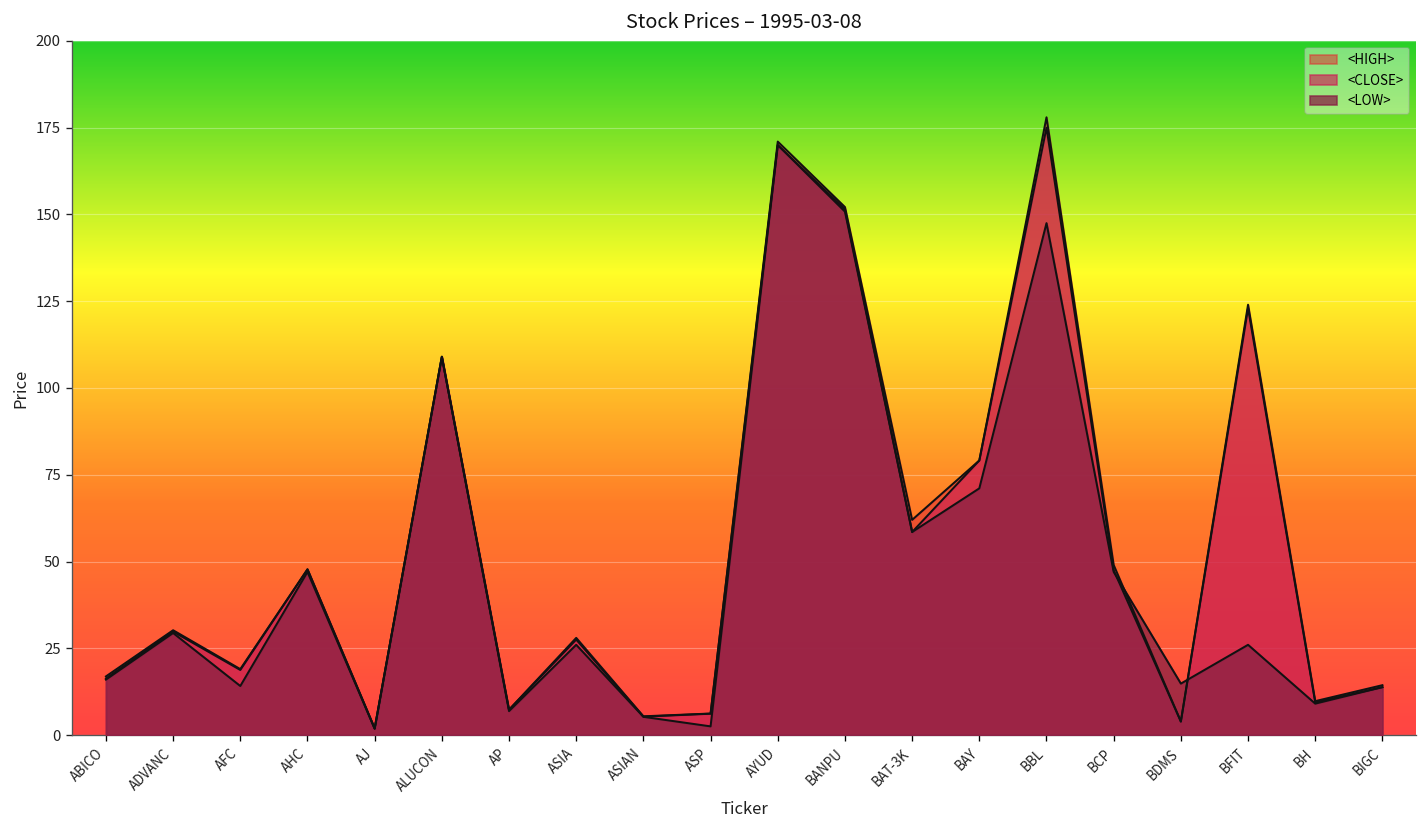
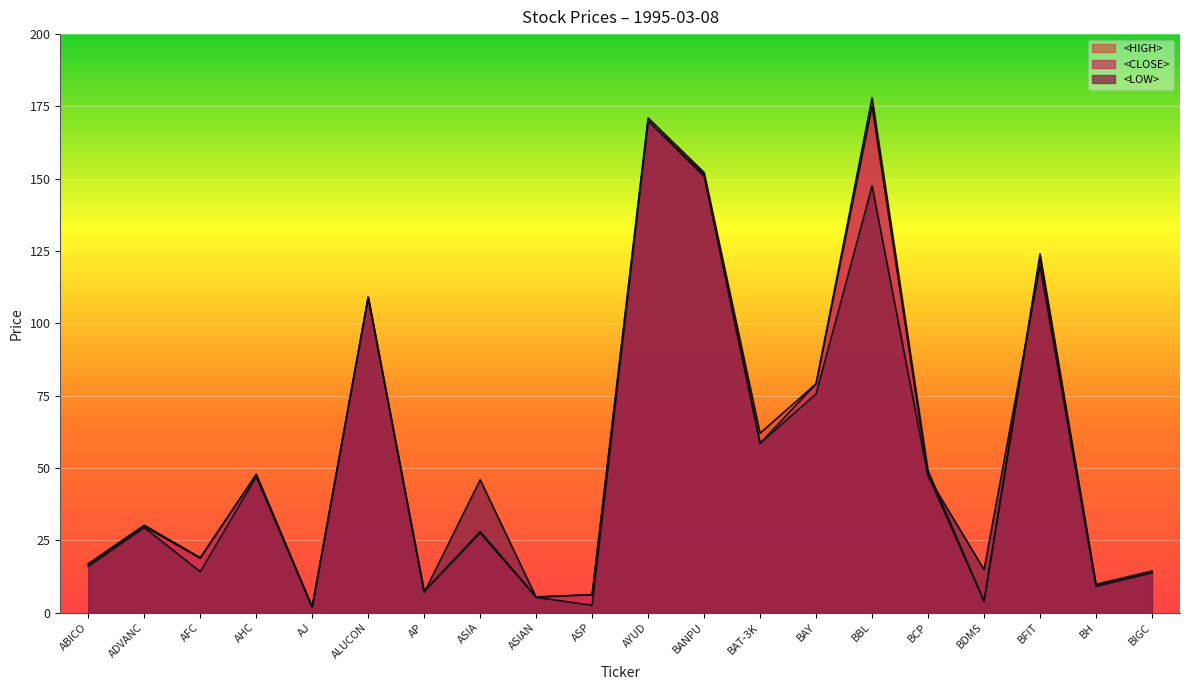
<LOW>, ASIA: 26 -> 46
<LOW>, BAY: 71 -> 76
<LOW>, BFIT: 26 -> 120
